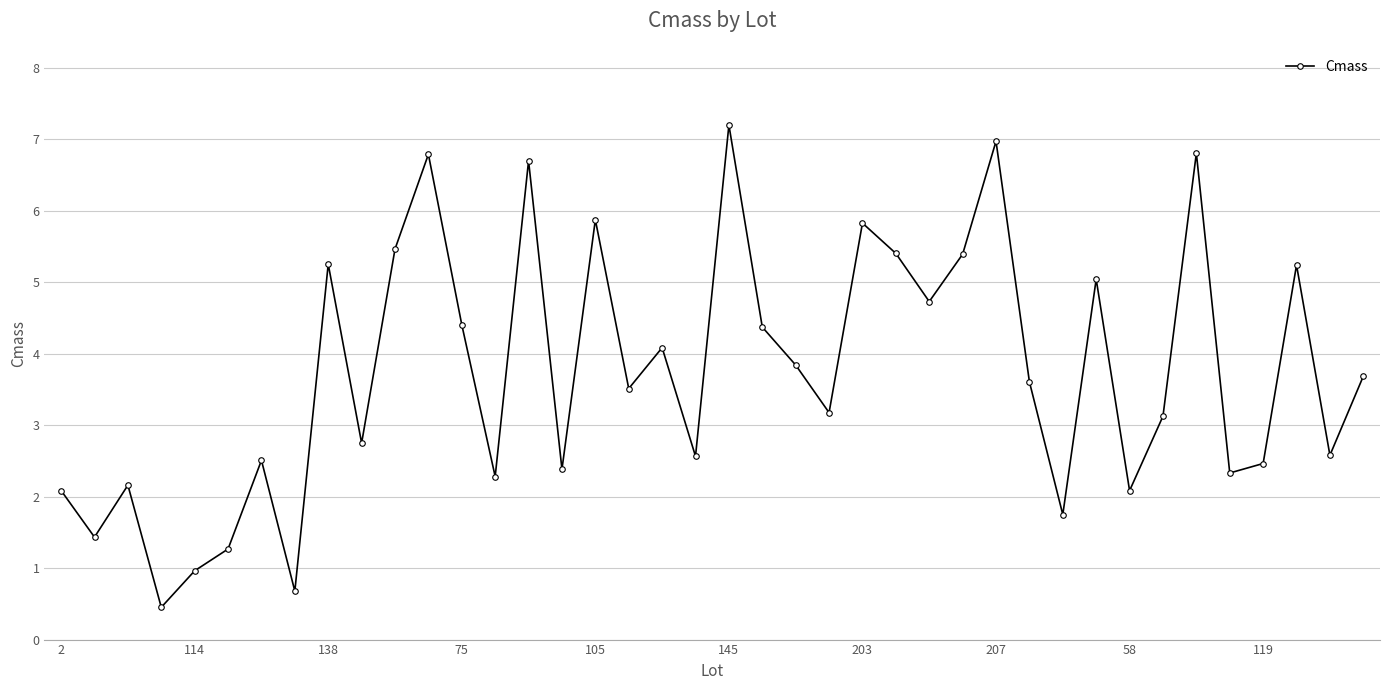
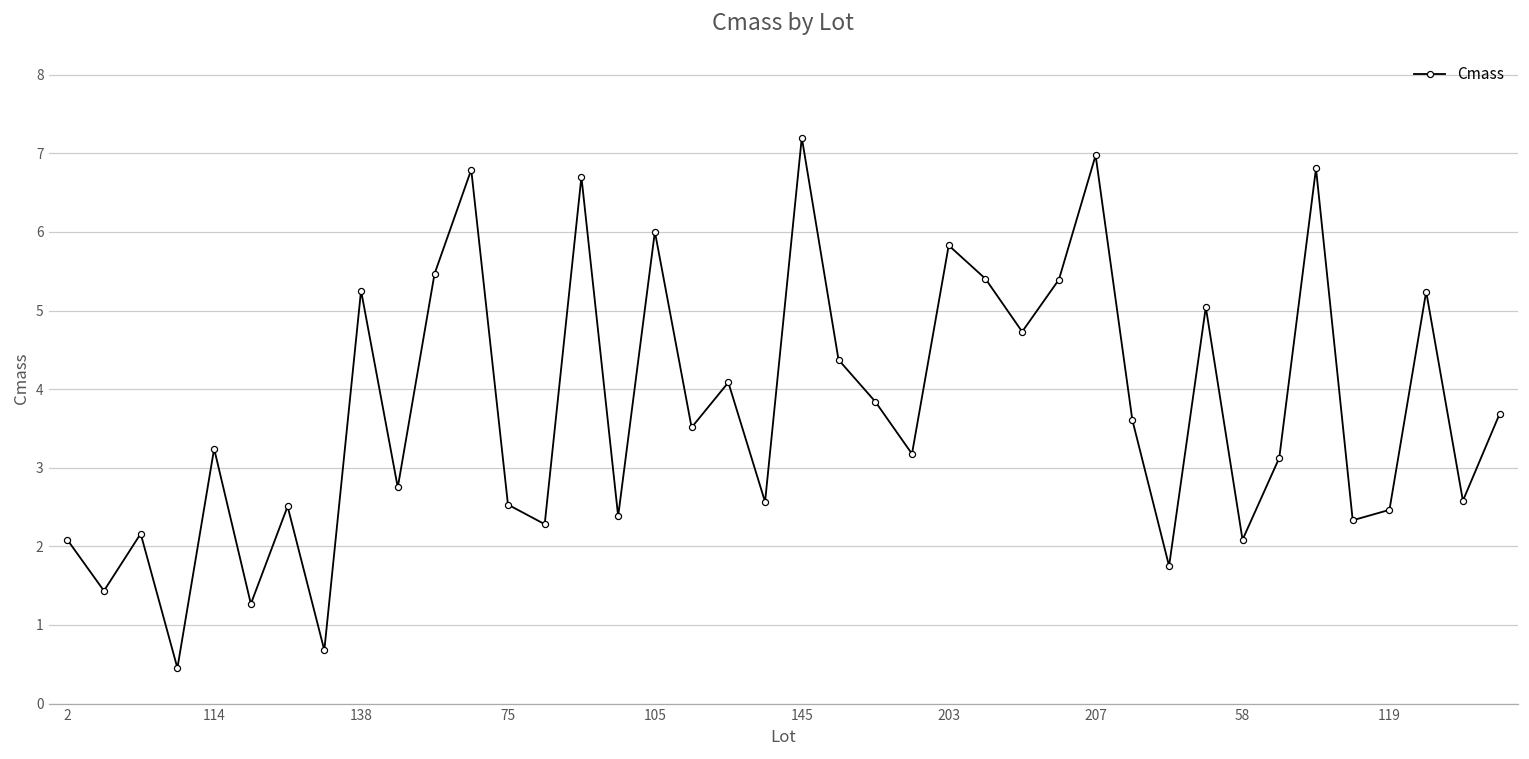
114: 1.0 -> 3.2
75: 4.4 -> 2.5
105: 5.9 -> 6.0
